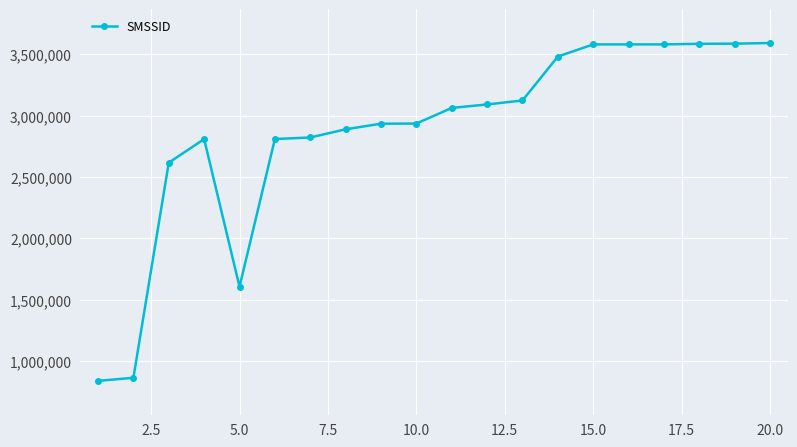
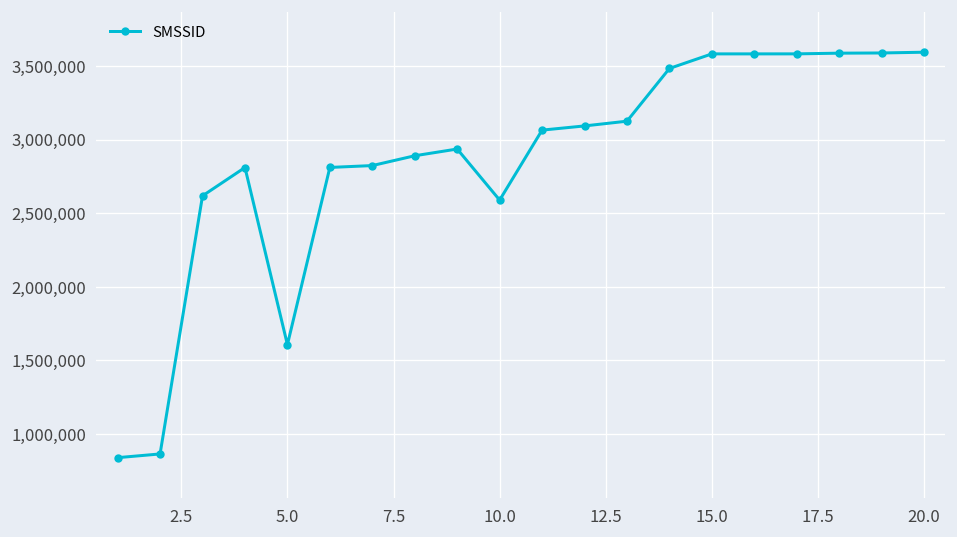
10.0: 2,940,000 -> 2,590,000
